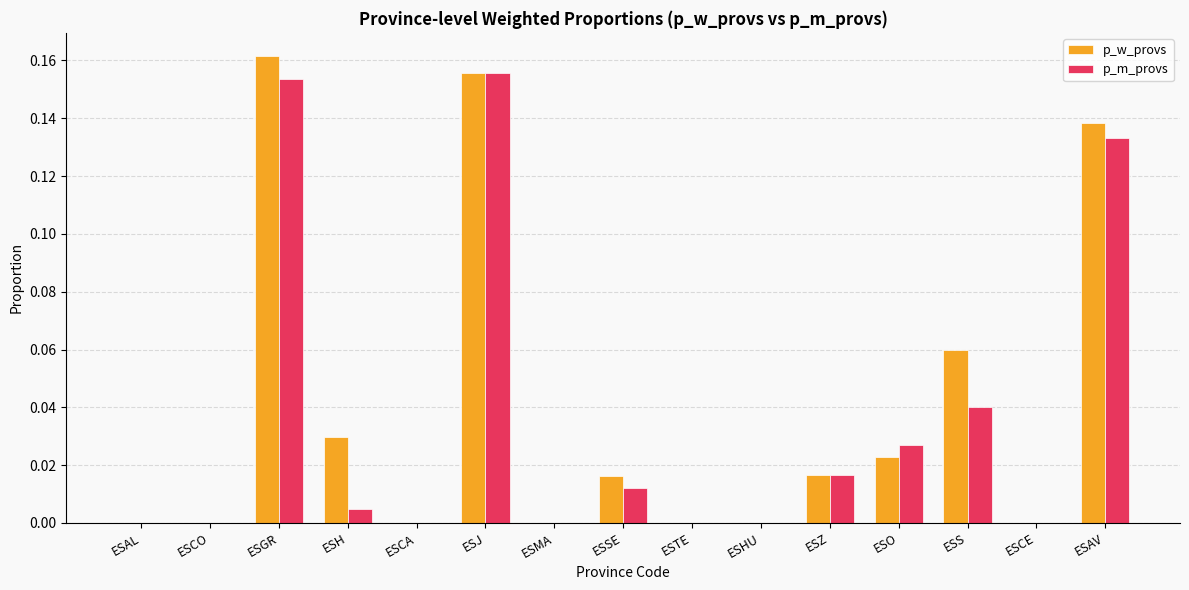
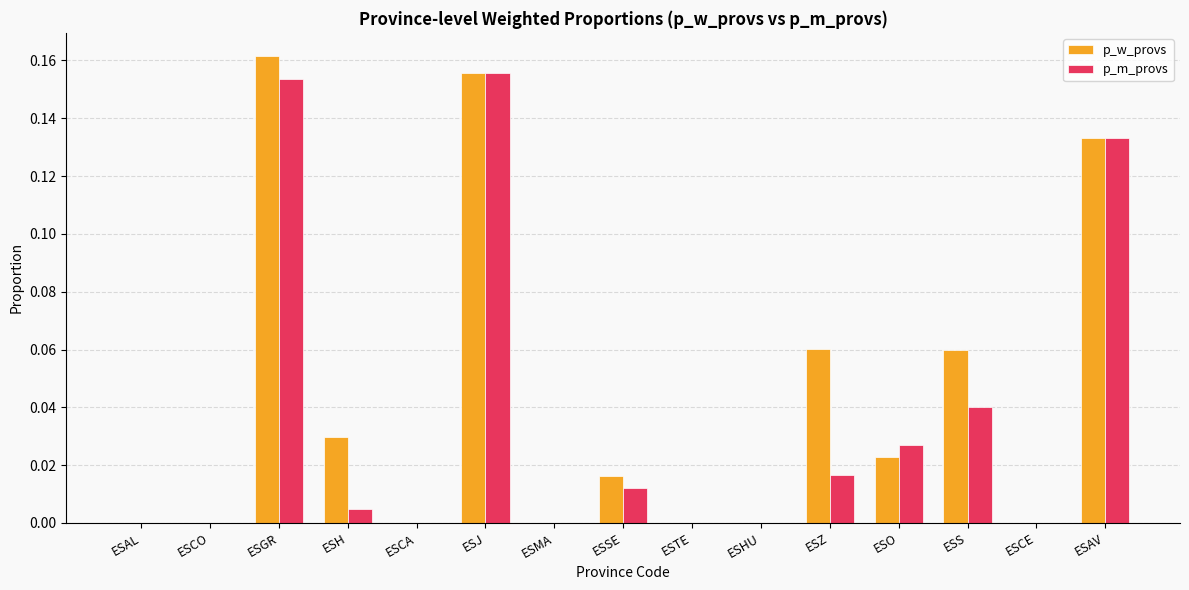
p_w_provs, ESZ: 0.017 -> 0.060
p_w_provs, ESAV: 0.138 -> 0.133
